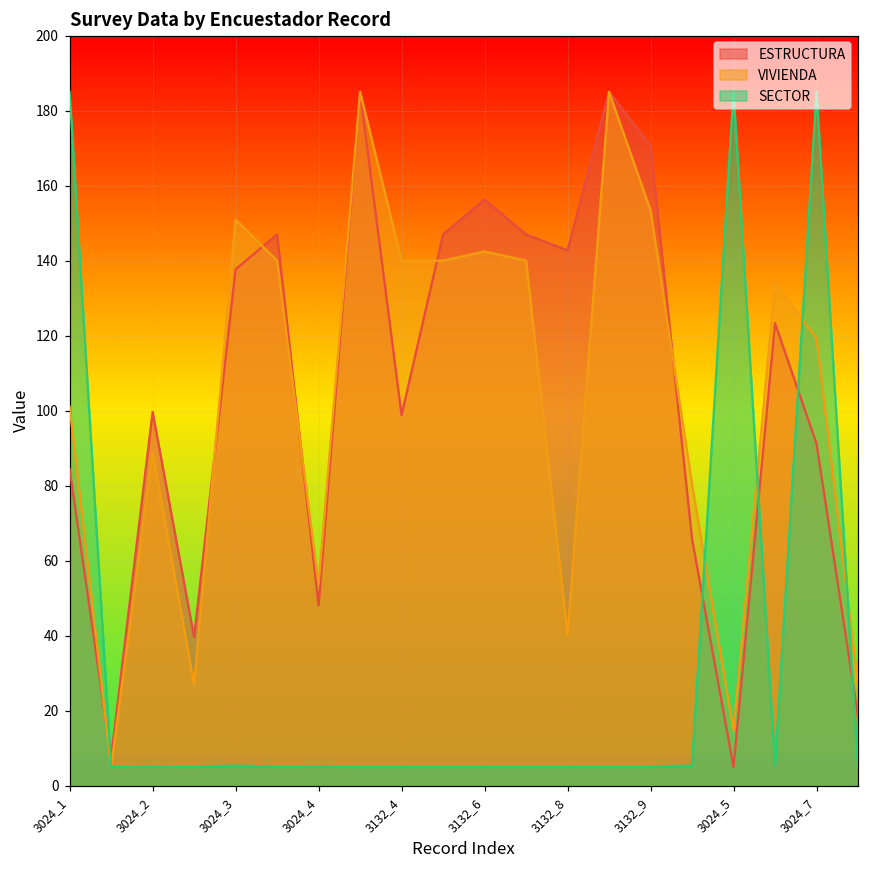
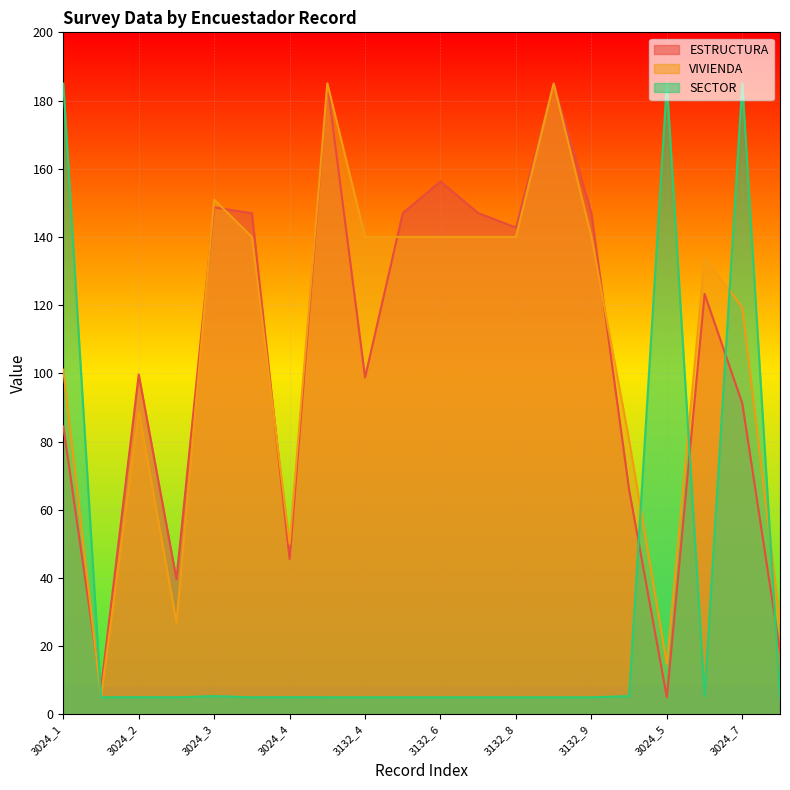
ESTRUCTURA, 3024_3: 138 -> 149
ESTRUCTURA, 3024_4: 48 -> 46
VIVIENDA, 3024_4: 54 -> 50
VIVIENDA, 3132_6: 142 -> 140
VIVIENDA, 3132_8: 40 -> 140
ESTRUCTURA, 3132_9: 171 -> 147
VIVIENDA, 3132_9: 153 -> 140
